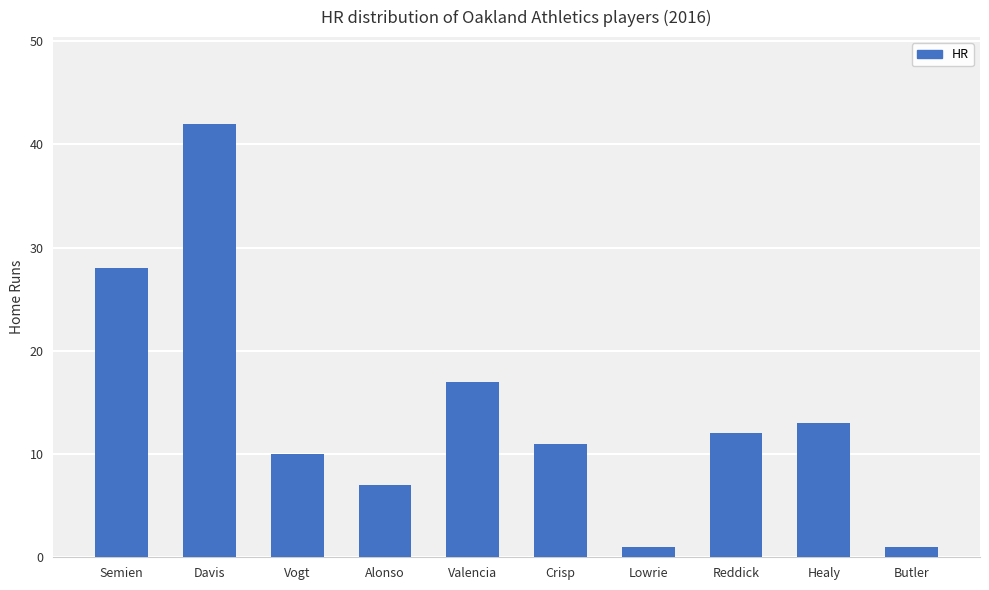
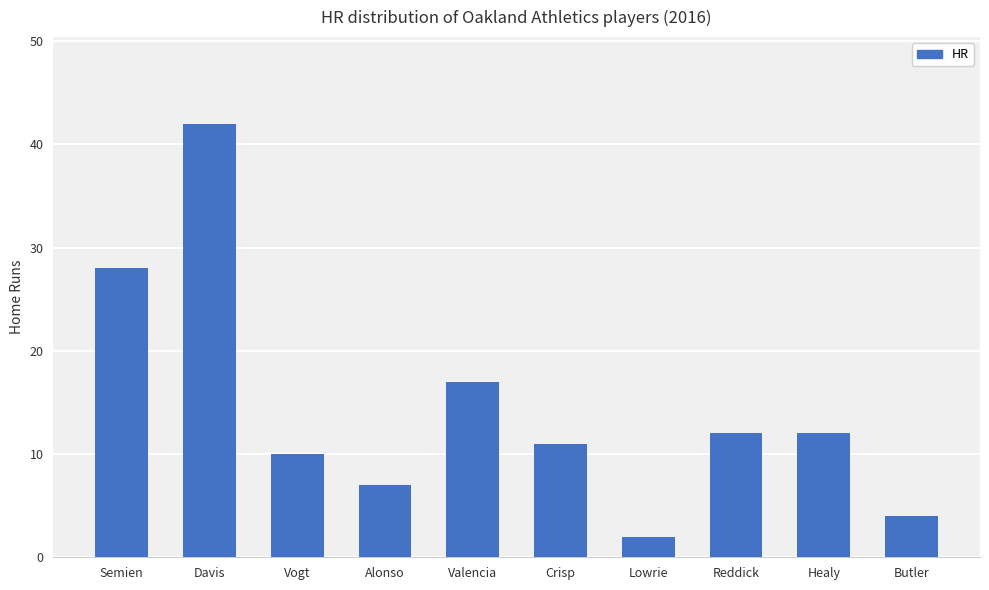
Lowrie: 1 -> 2
Healy: 13 -> 12
Butler: 1 -> 4
